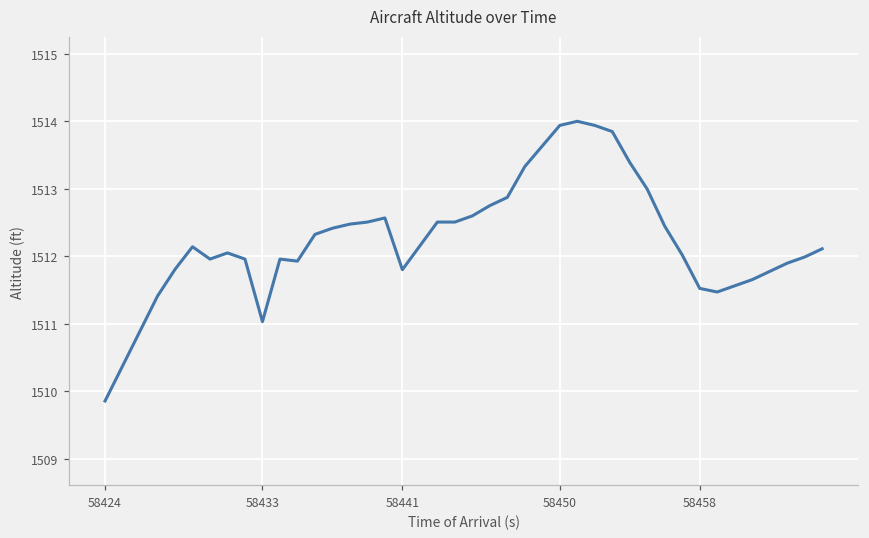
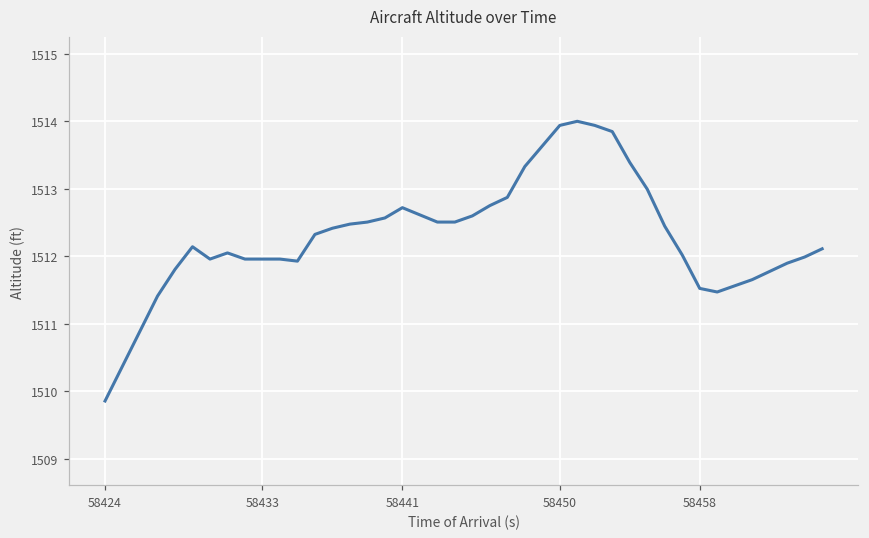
58433: 1511.0 -> 1512.0
58441: 1511.8 -> 1512.7
